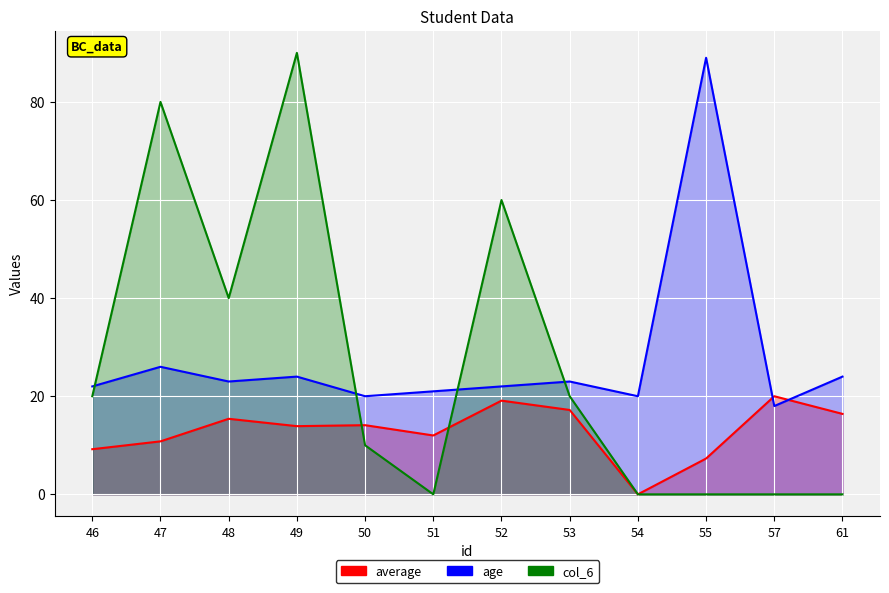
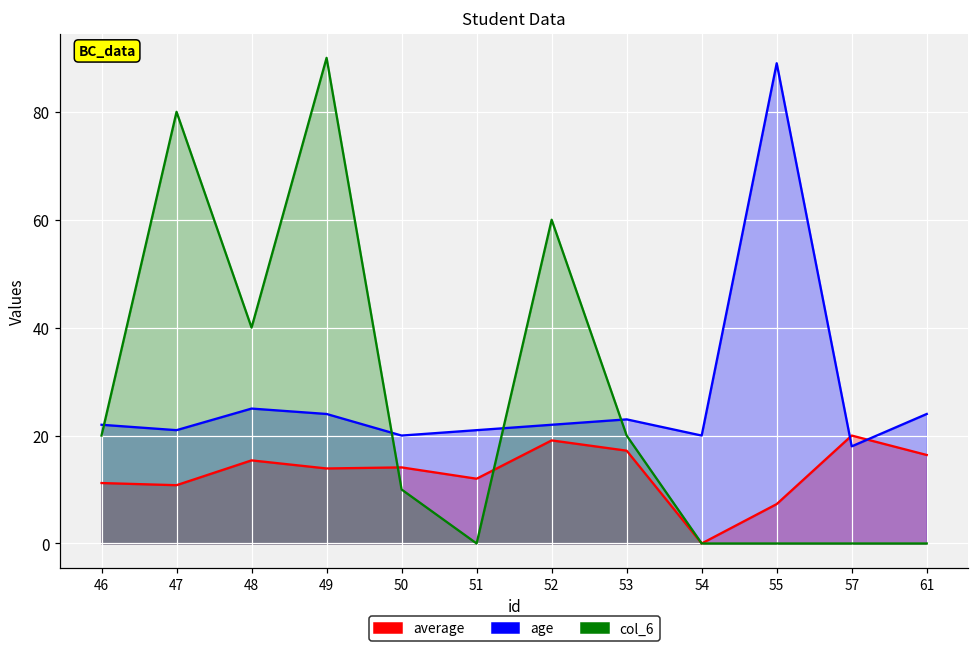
average, 46: 9 -> 11
age, 47: 26 -> 21
age, 48: 23 -> 25
